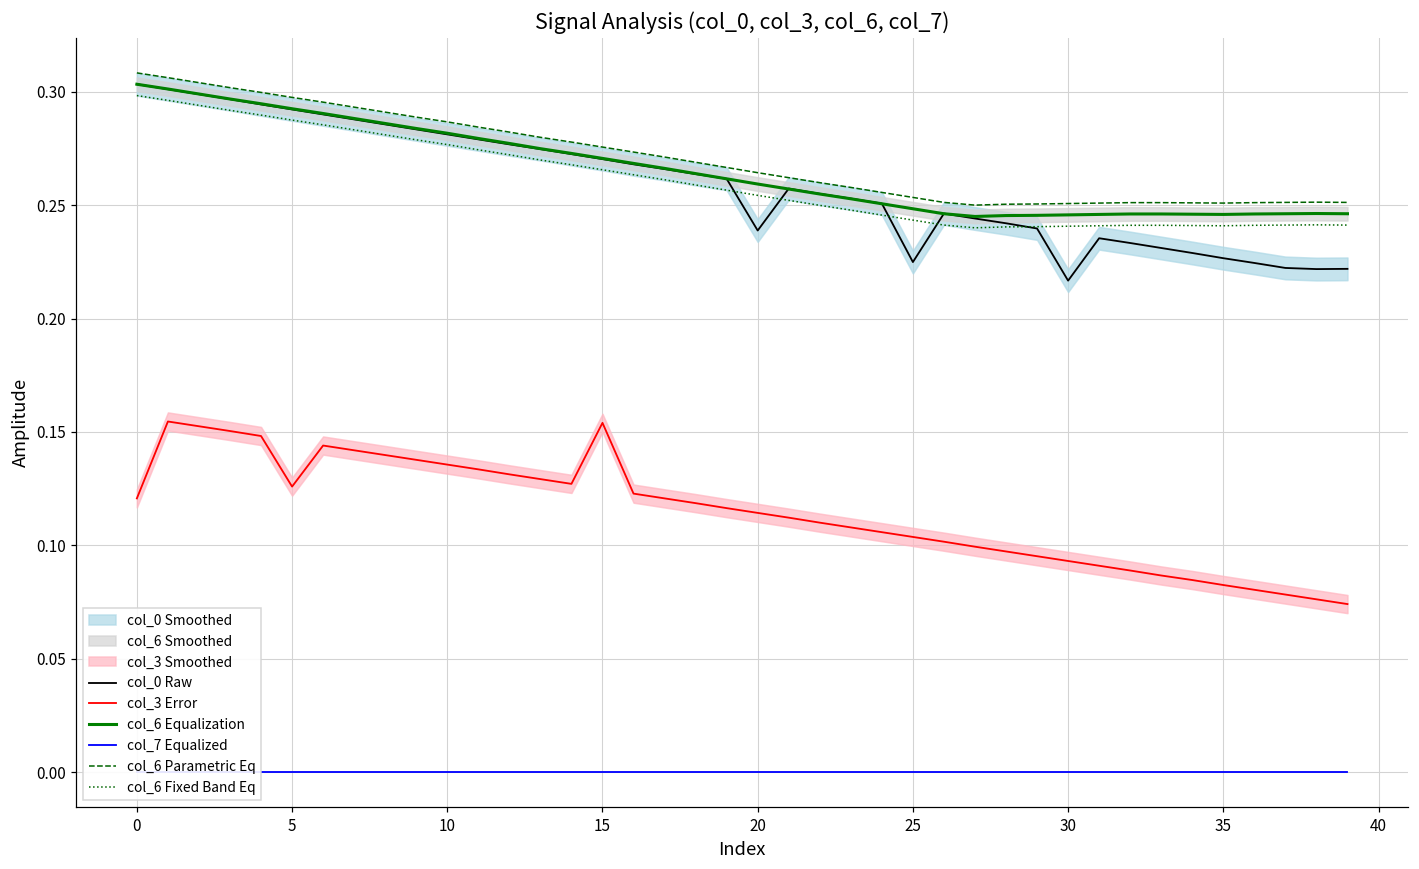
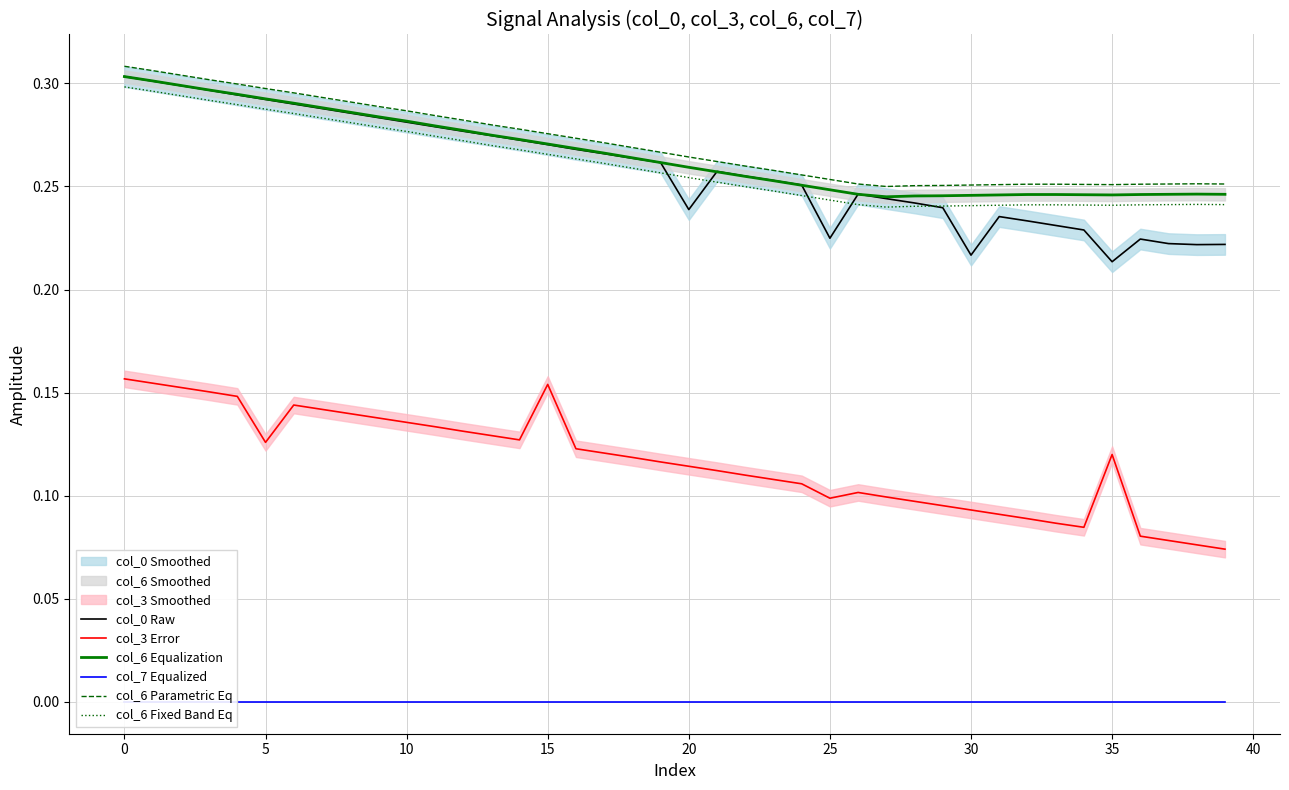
col_3 Error, 0: 0.121 -> 0.157
col_3 Error, 25: 0.104 -> 0.099
col_0 Raw, 35: 0.227 -> 0.214
col_3 Error, 35: 0.083 -> 0.120
